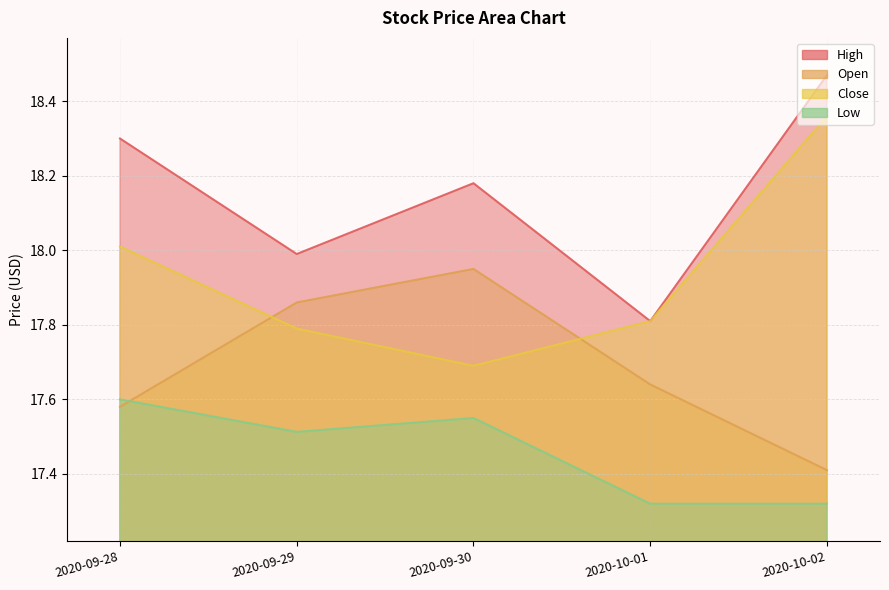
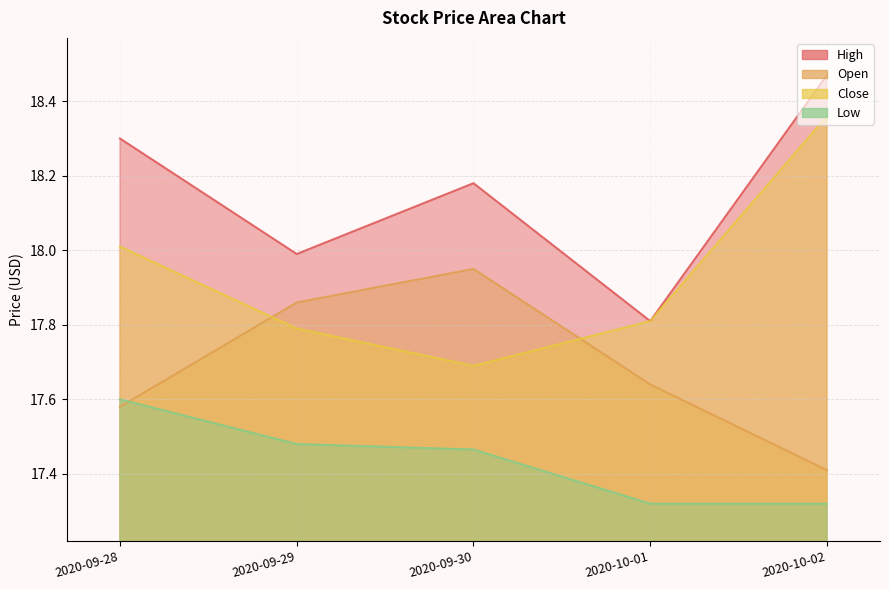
Low, 2020-09-29: 17.51 -> 17.48
Low, 2020-09-30: 17.55 -> 17.47
